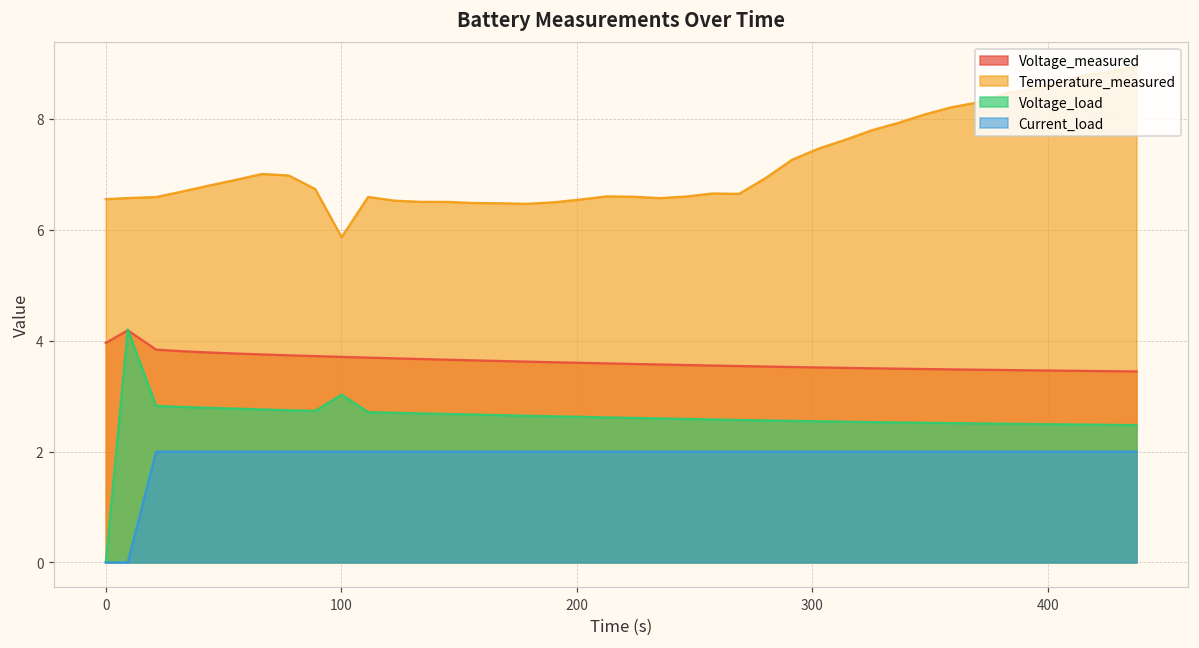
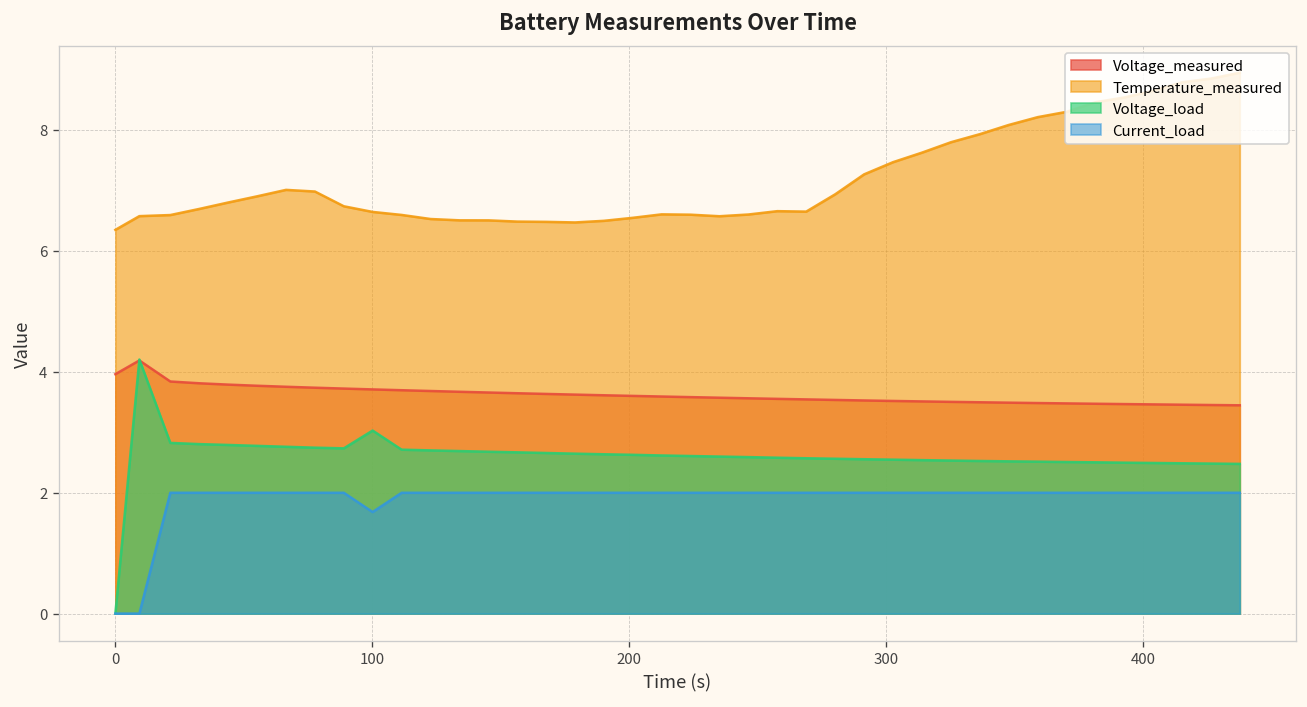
Temperature_measured, 0: 6.6 -> 6.3
Temperature_measured, 100: 5.9 -> 6.6
Current_load, 100: 2.0 -> 1.7
